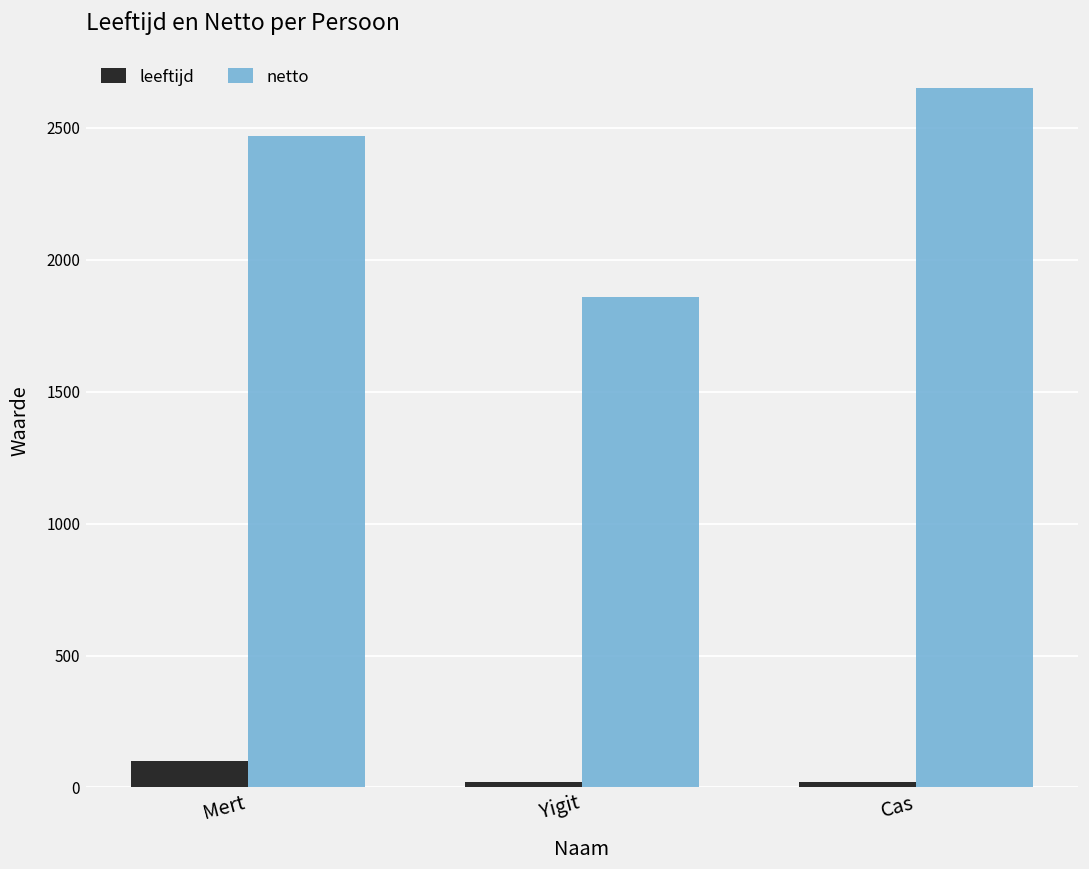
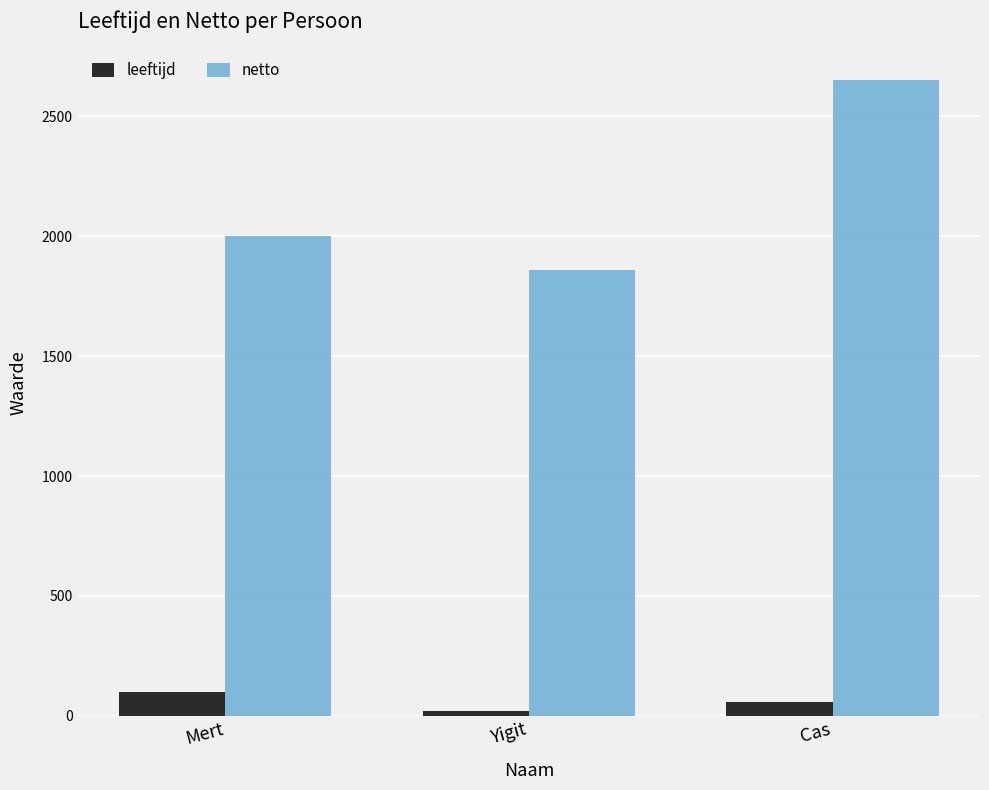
netto, Mert: 2470 -> 2000
leeftijd, Cas: 20 -> 60
